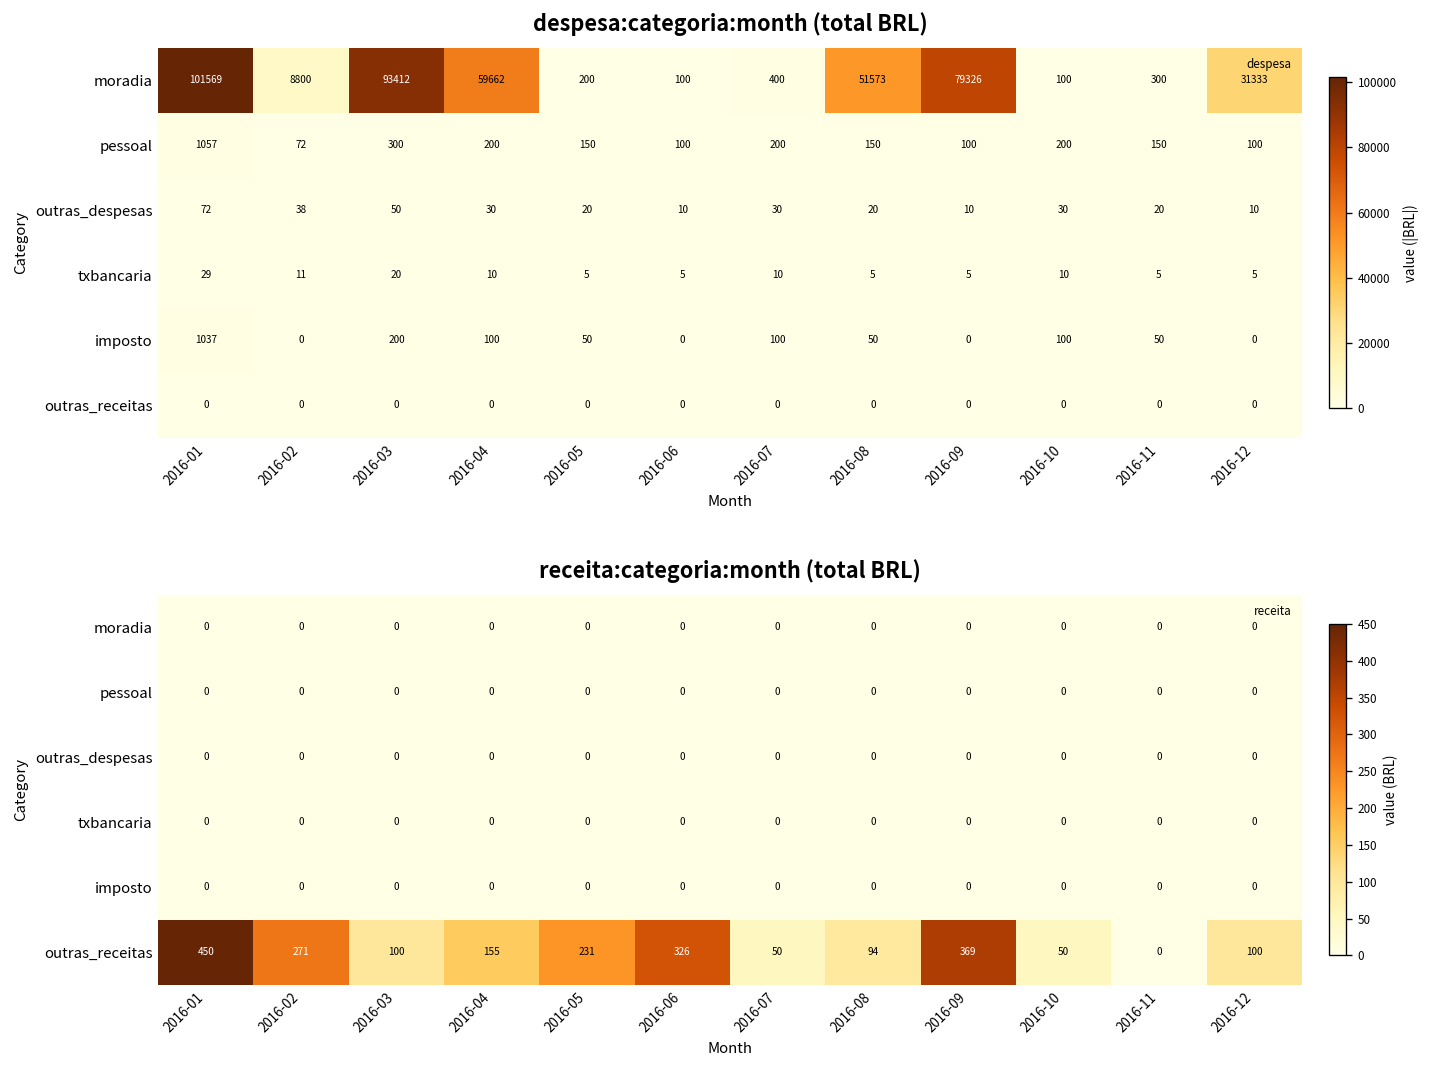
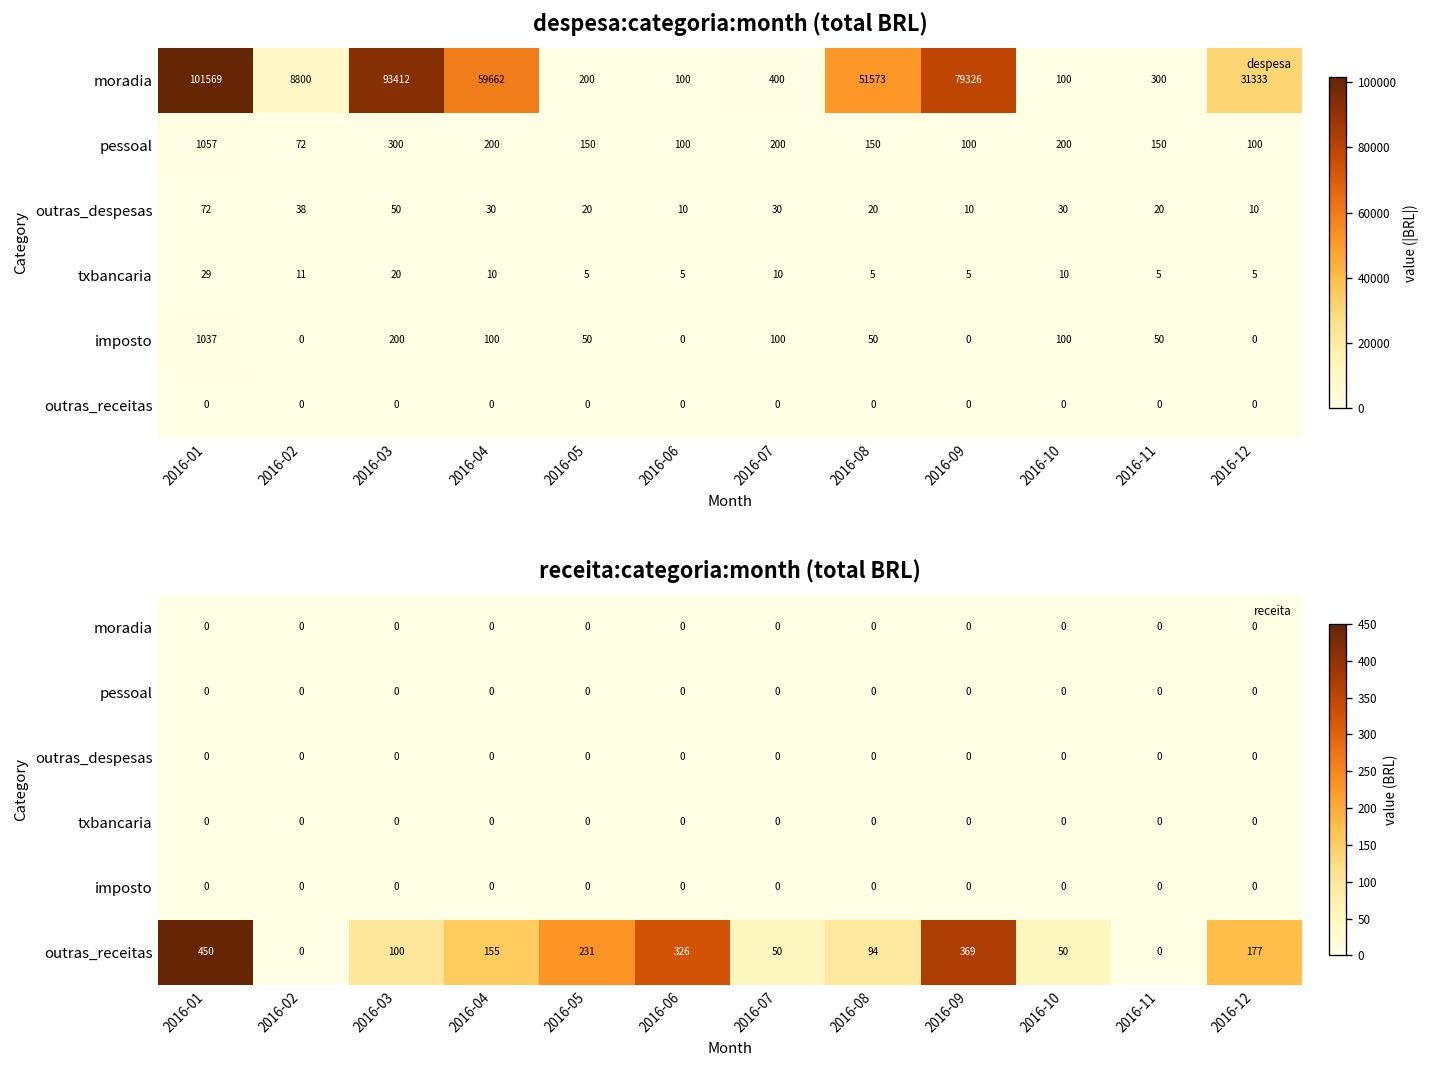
receita:categoria:month (total BRL), outras_receitas, 2016-02: 271 -> 0
receita:categoria:month (total BRL), outras_receitas, 2016-12: 100 -> 177
